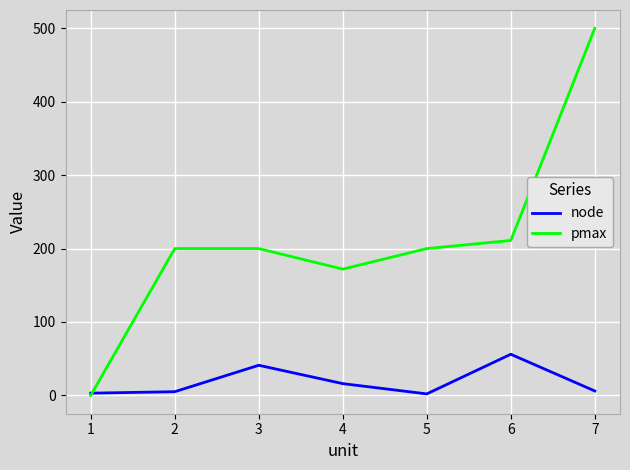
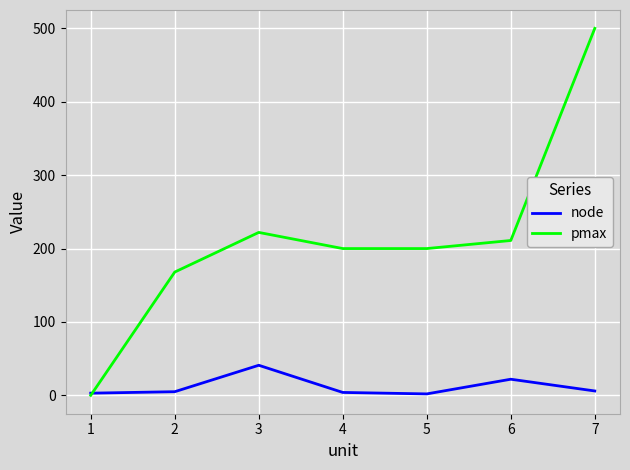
pmax, 2: 200 -> 170
pmax, 3: 200 -> 220
node, 4: 20 -> 0
pmax, 4: 170 -> 200
node, 6: 60 -> 20
